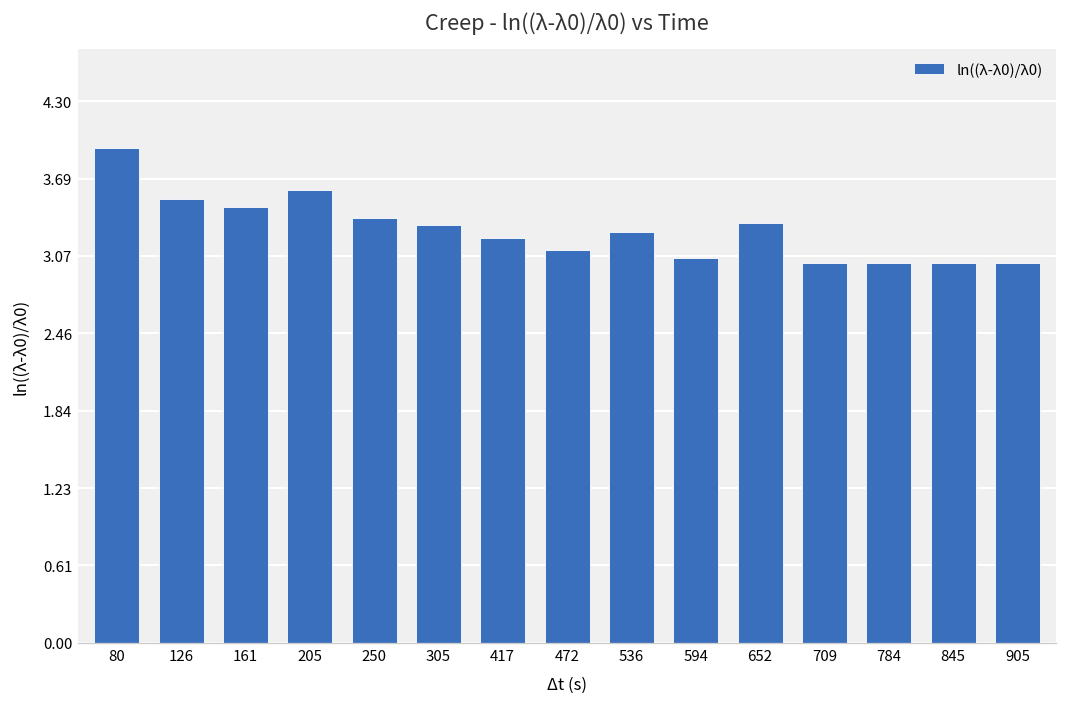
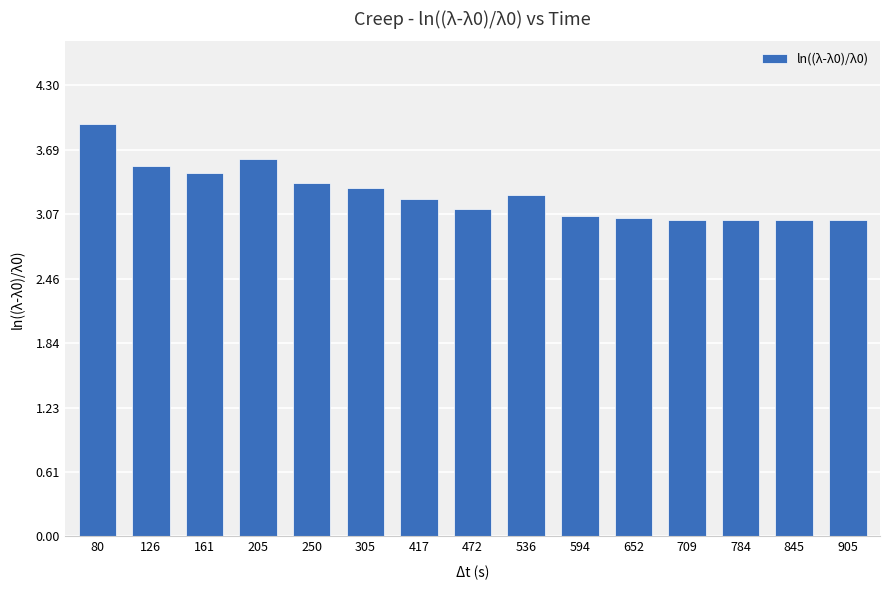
652: 3.33 -> 3.04
